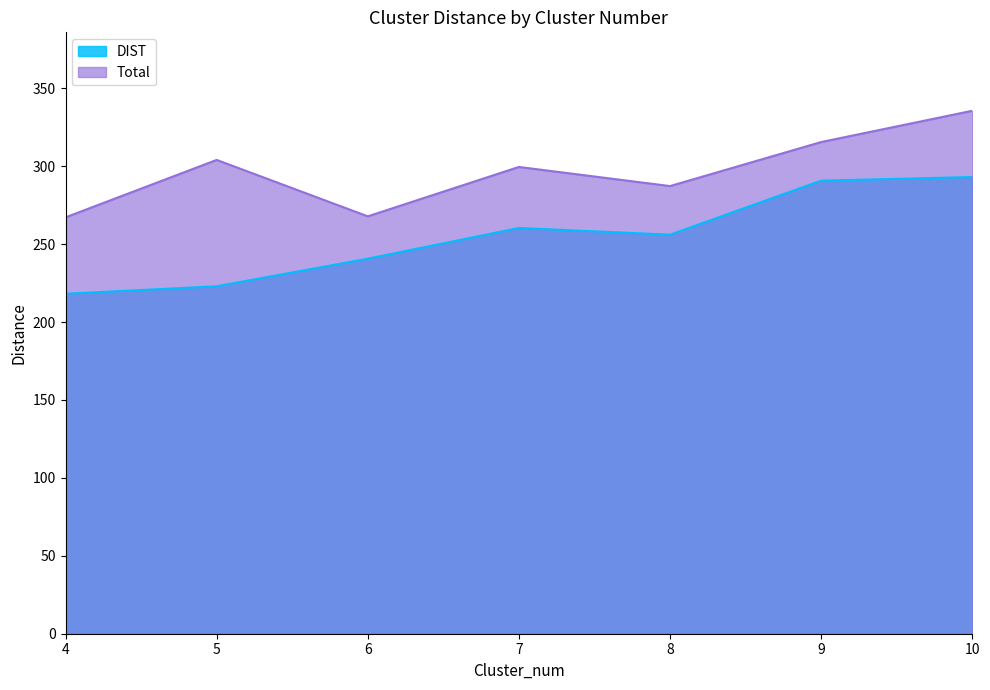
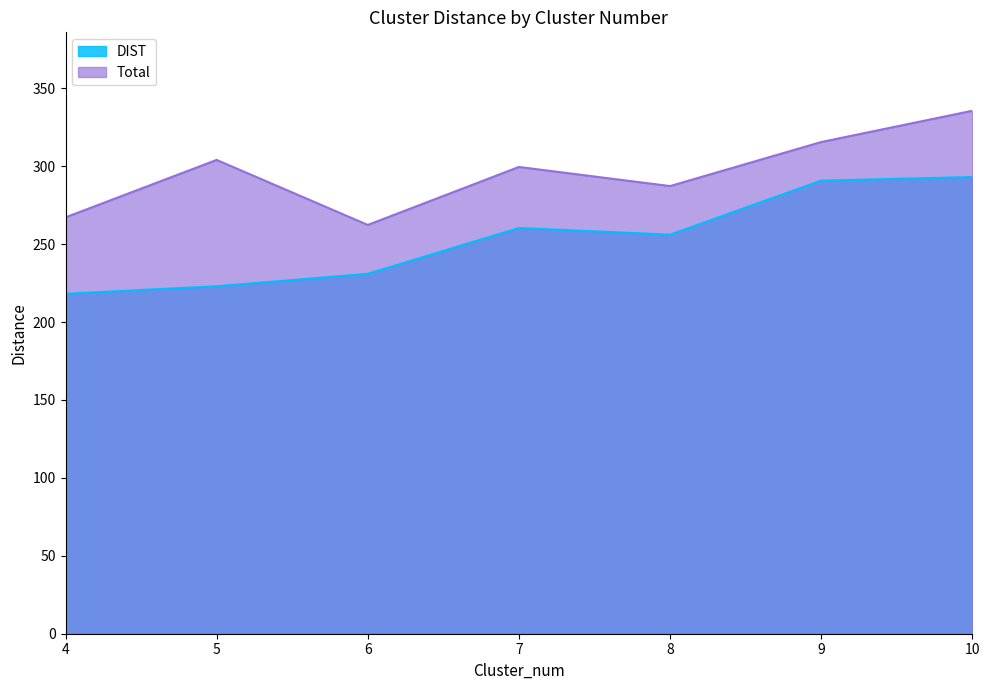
DIST, 6: 241 -> 231
Total, 6: 268 -> 262
